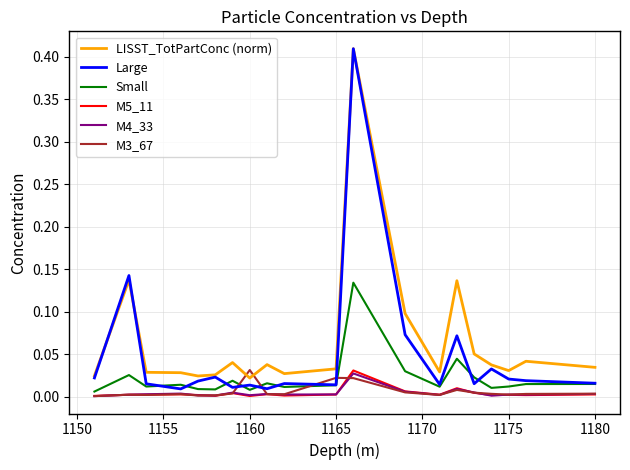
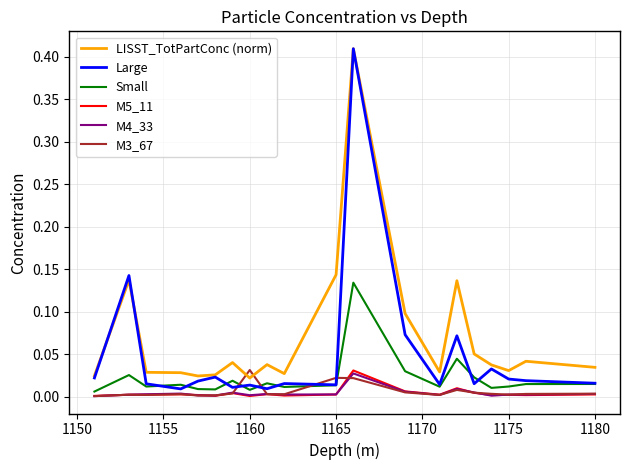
LISST_TotPartConc (norm), 1165: 0.03 -> 0.14
